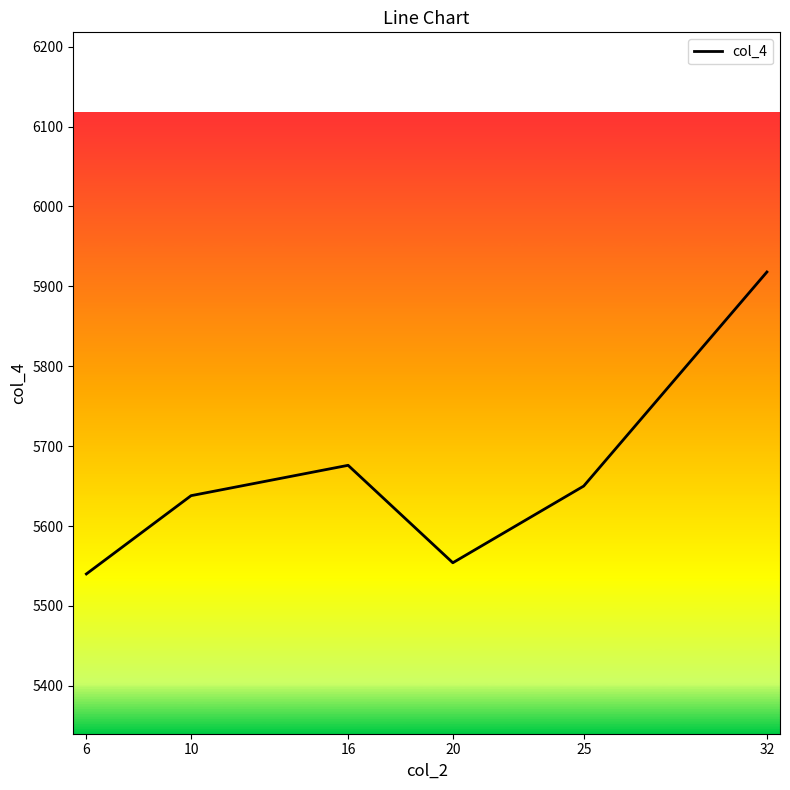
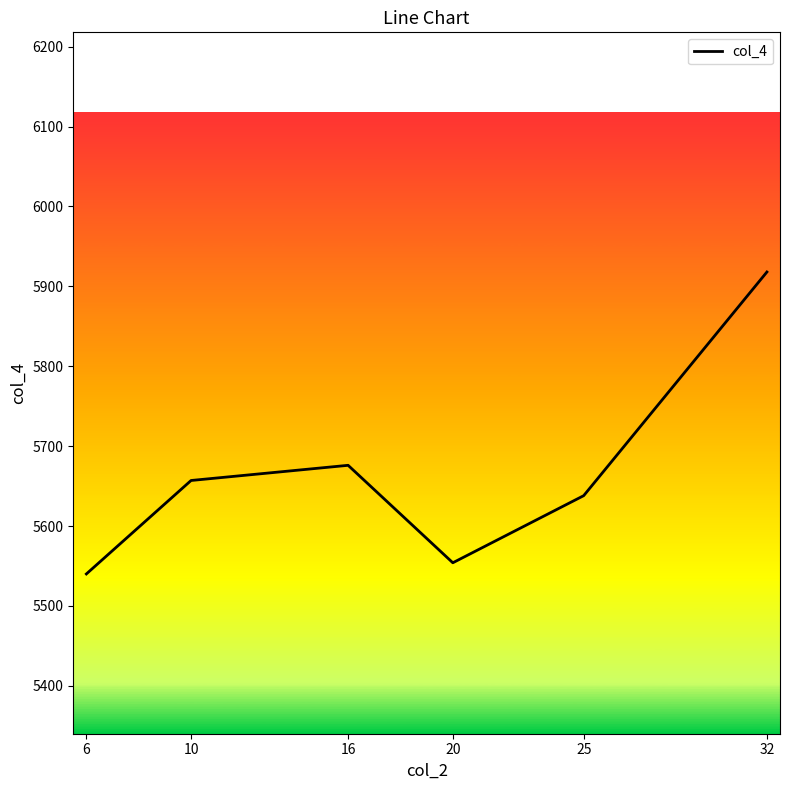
10: 5640 -> 5660
25: 5650 -> 5640
